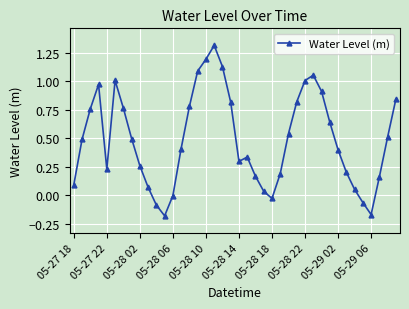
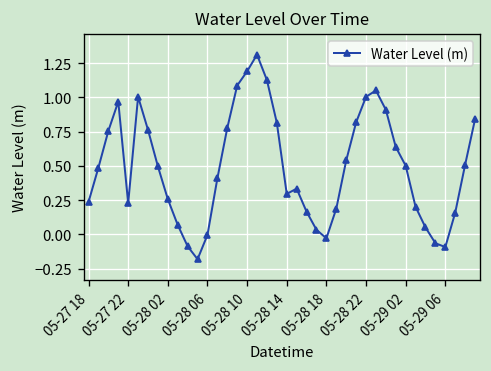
05-27 18: 0.09 -> 0.24
05-29 02: 0.40 -> 0.50
05-29 06: -0.17 -> -0.09
